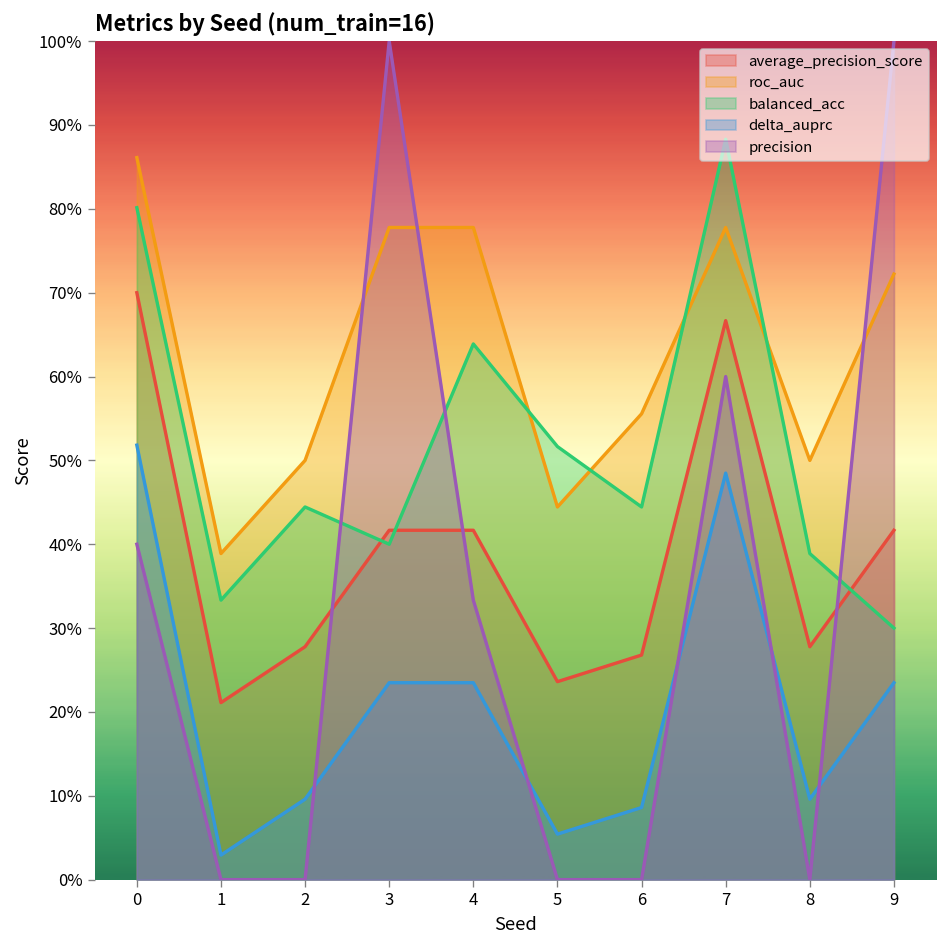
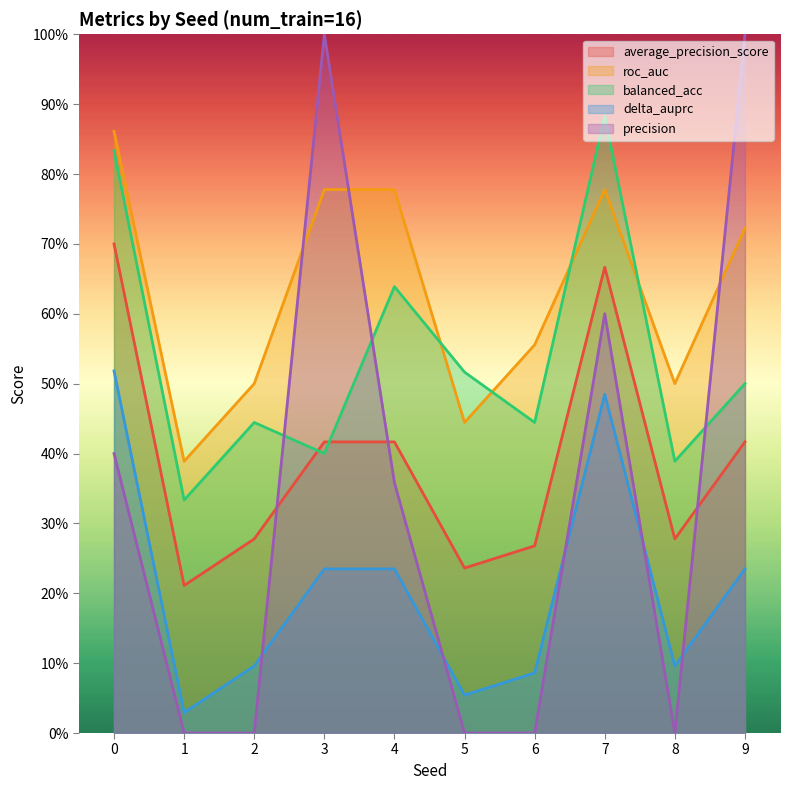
balanced_acc, 0: 80% -> 83%
precision, 4: 33% -> 36%
balanced_acc, 9: 30% -> 50%
